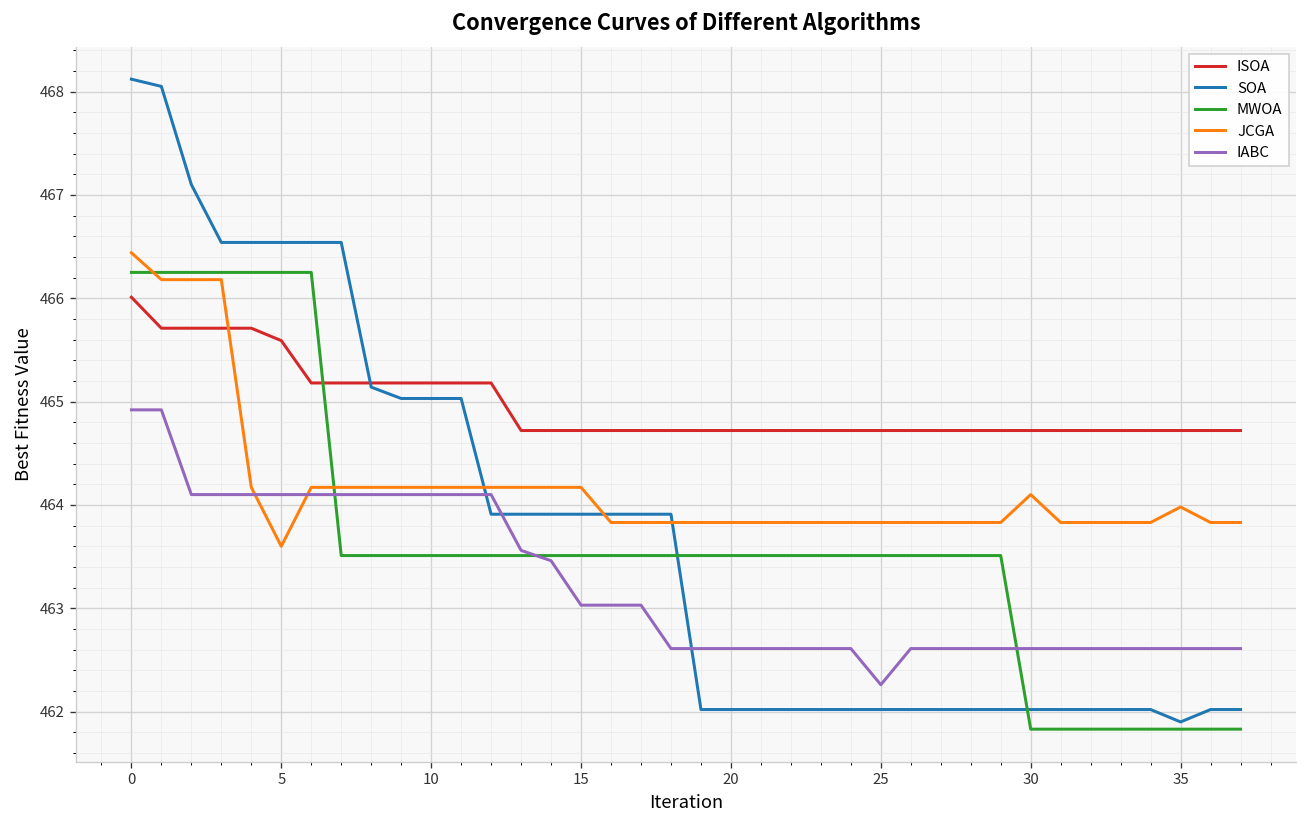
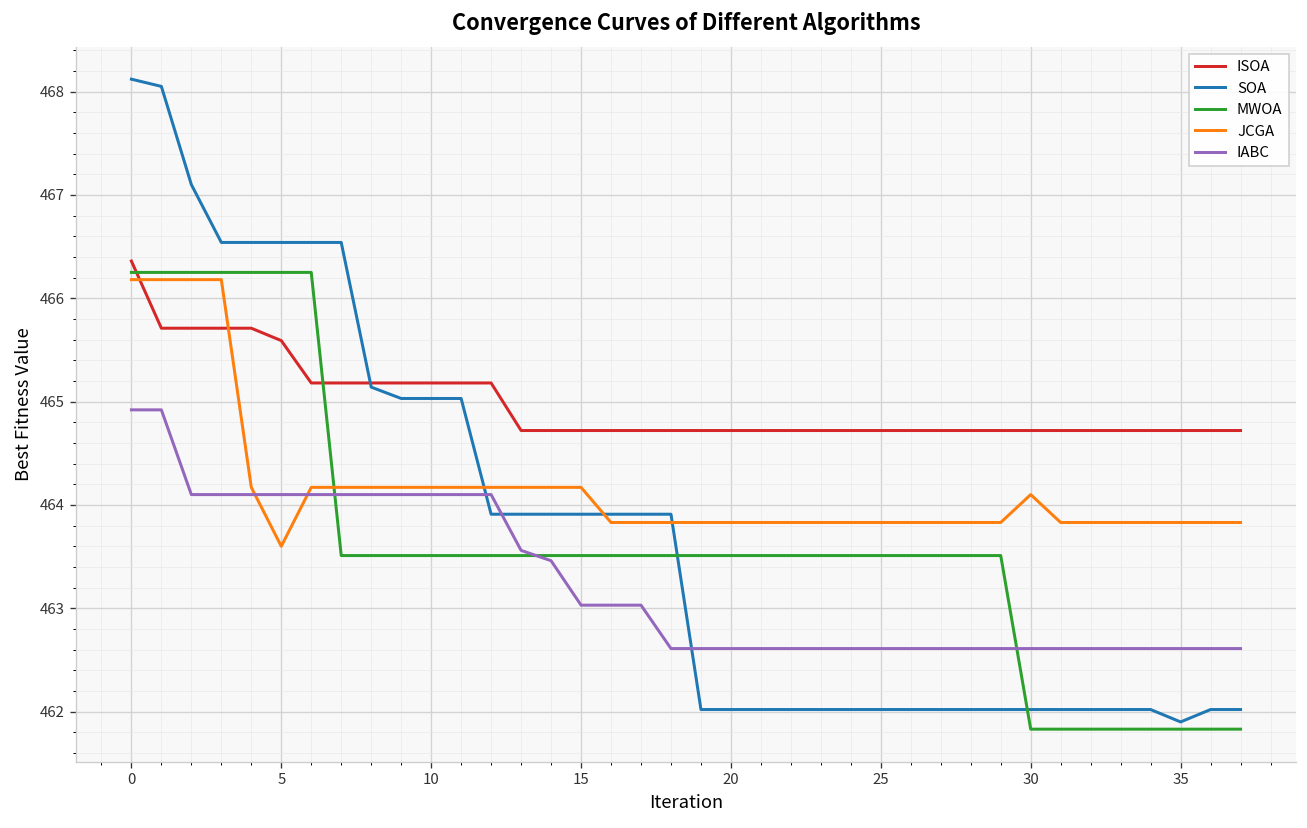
ISOA, 0: 466.0 -> 466.4
JCGA, 0: 466.4 -> 466.2
IABC, 25: 462.3 -> 462.6
JCGA, 35: 464.0 -> 463.8
